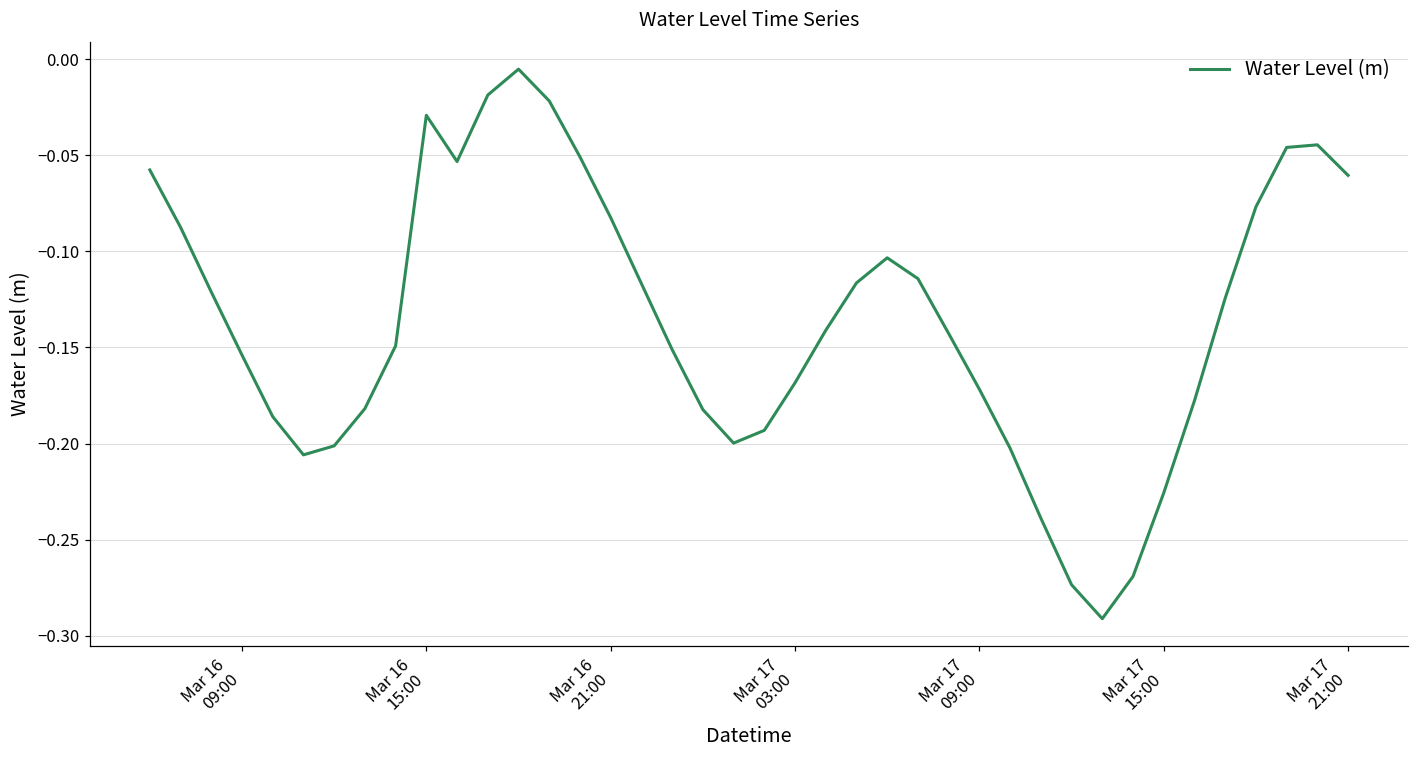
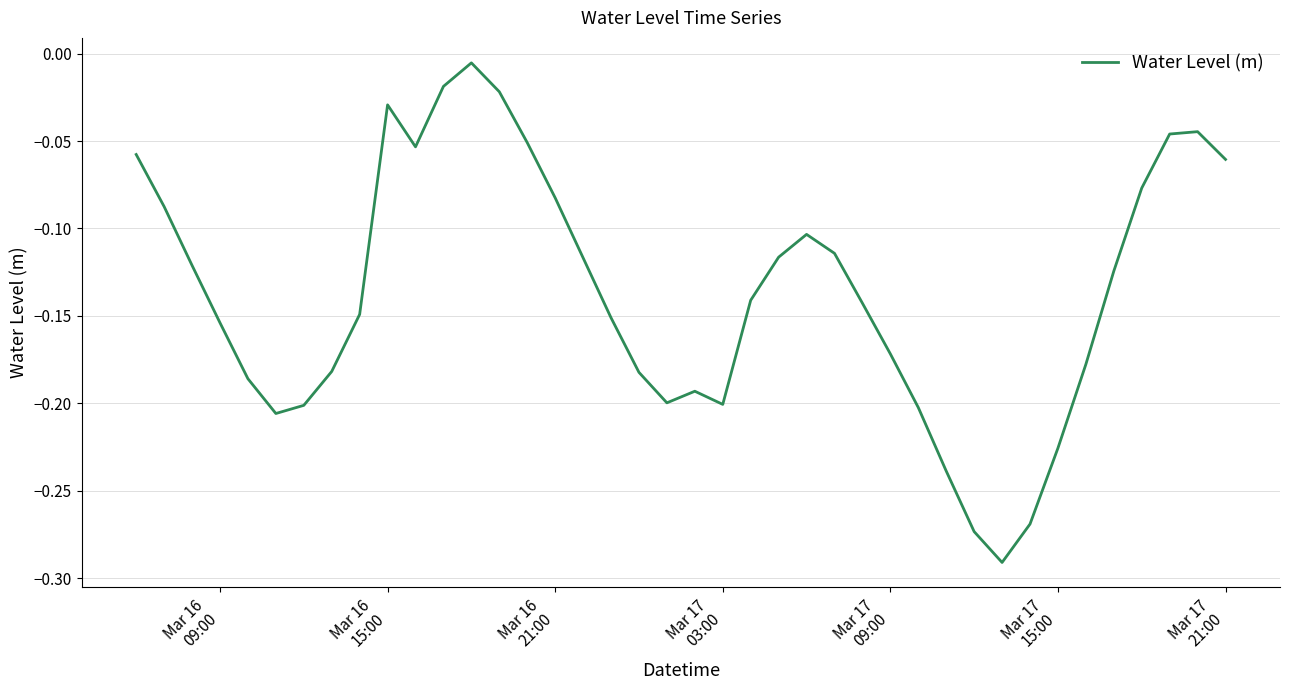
Mar 17 03:00: -0.168 -> -0.201
